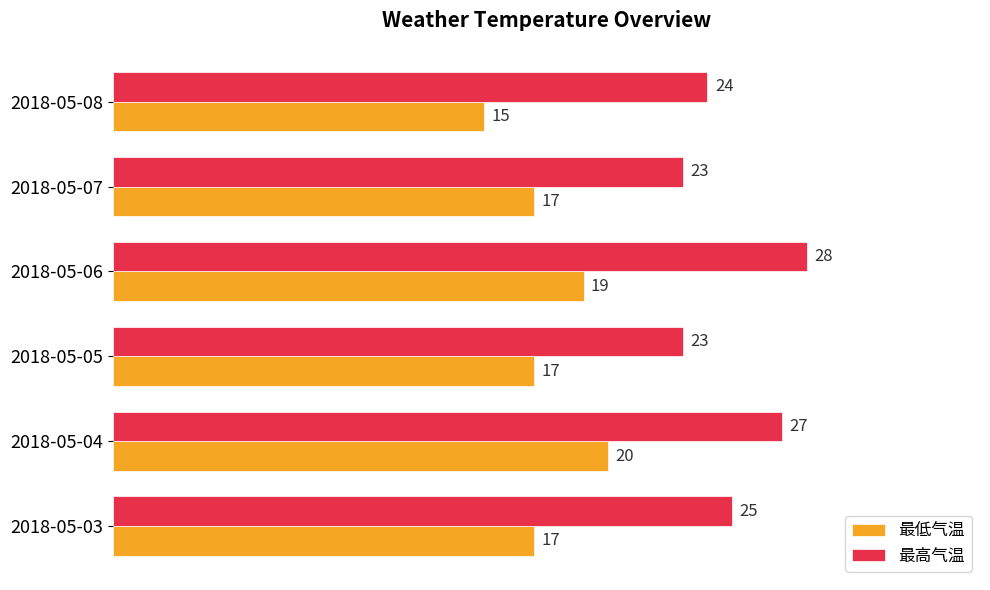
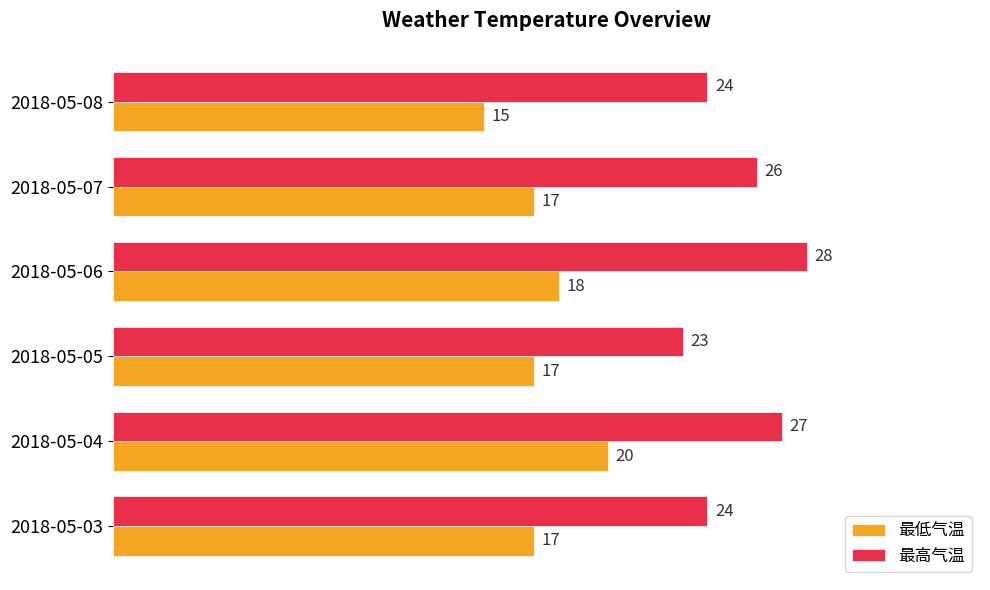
最高气温, 2018-05-07: 23 -> 26
最低气温, 2018-05-06: 19 -> 18
最高气温, 2018-05-03: 25 -> 24
